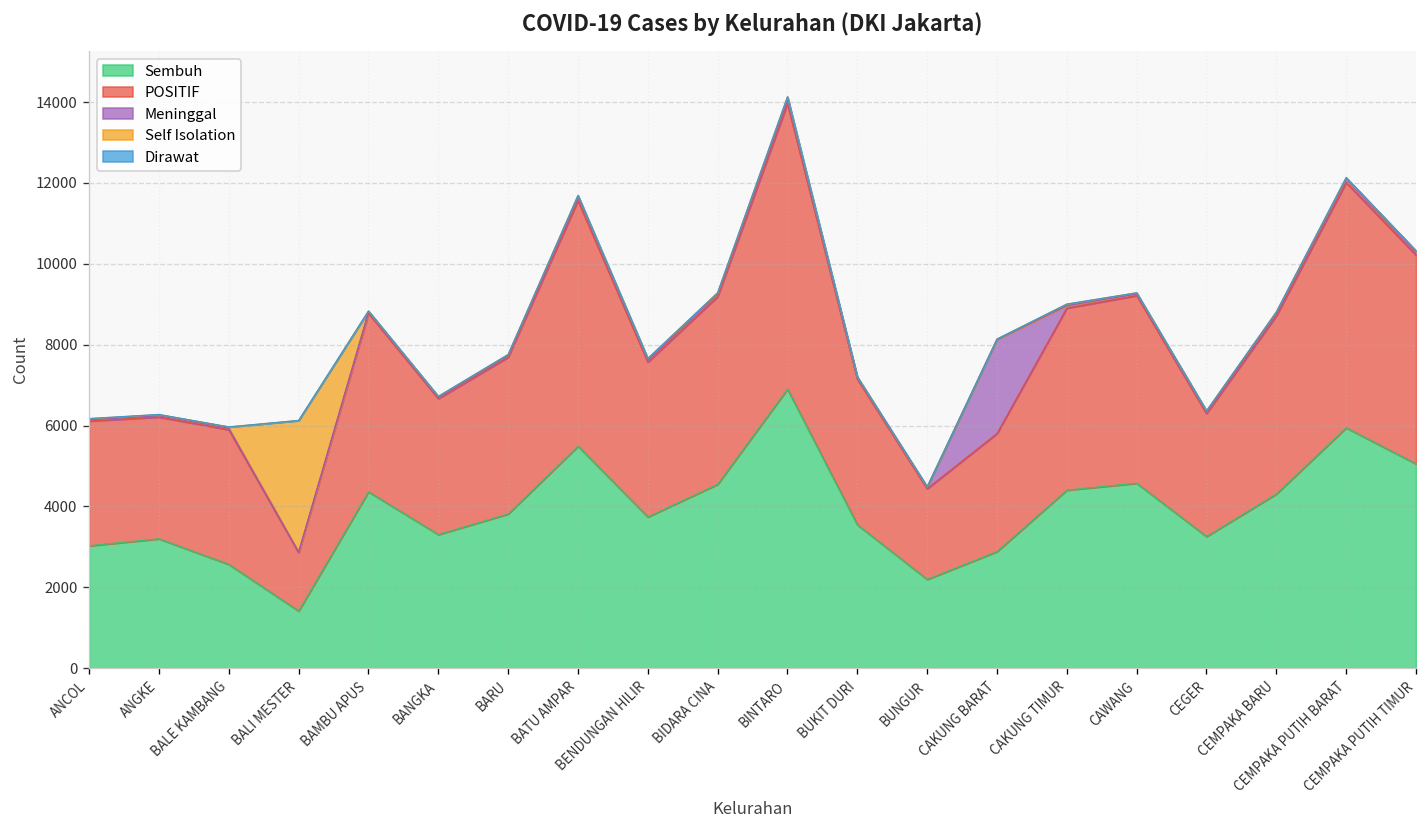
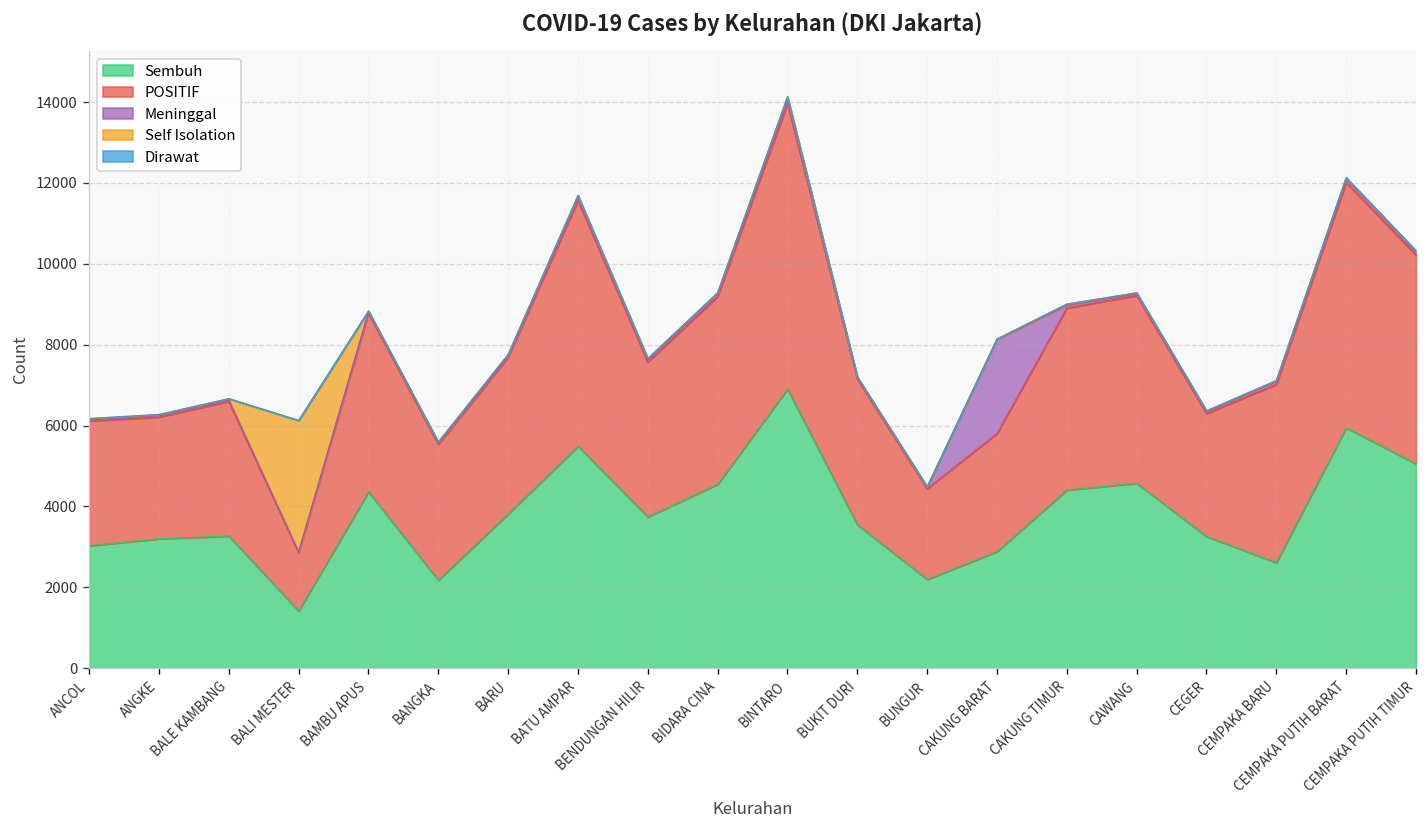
Sembuh, BALE KAMBANG: 2600 -> 3300
Sembuh, BANGKA: 3300 -> 2200
Sembuh, CEMPAKA BARU: 4300 -> 2600
